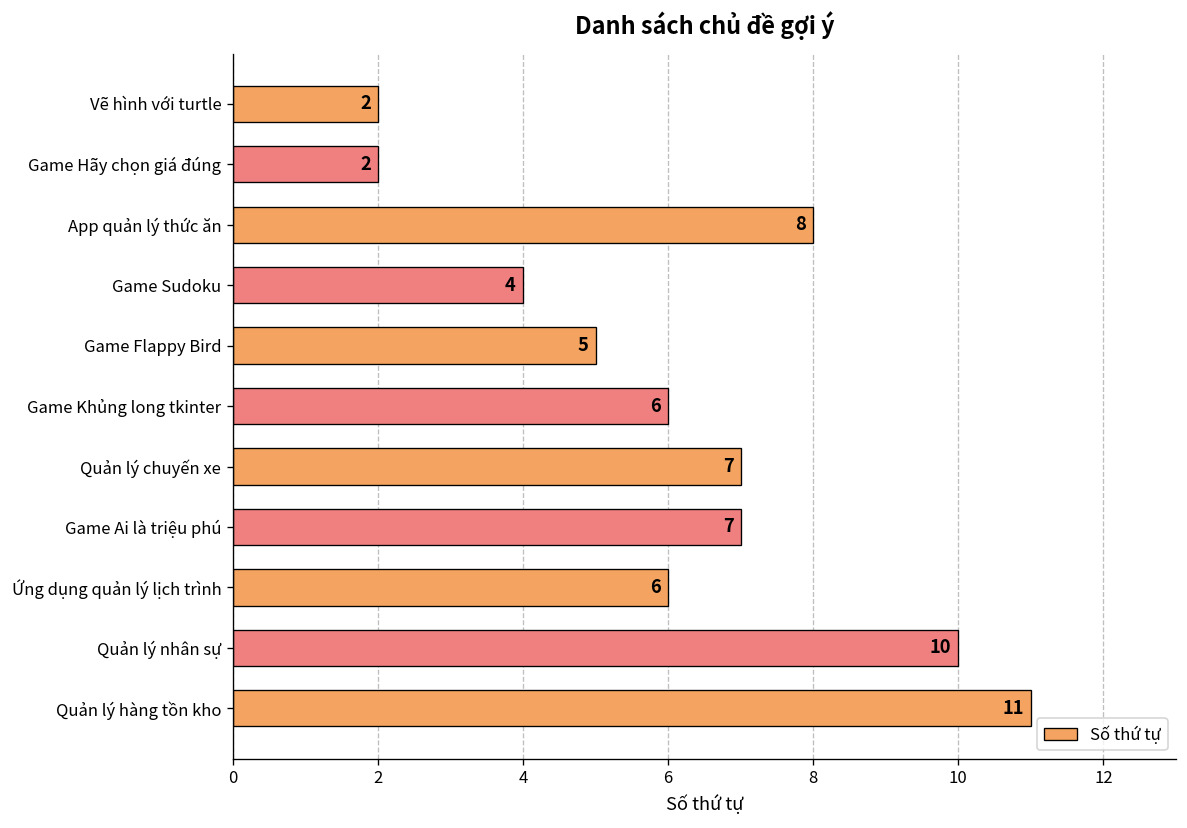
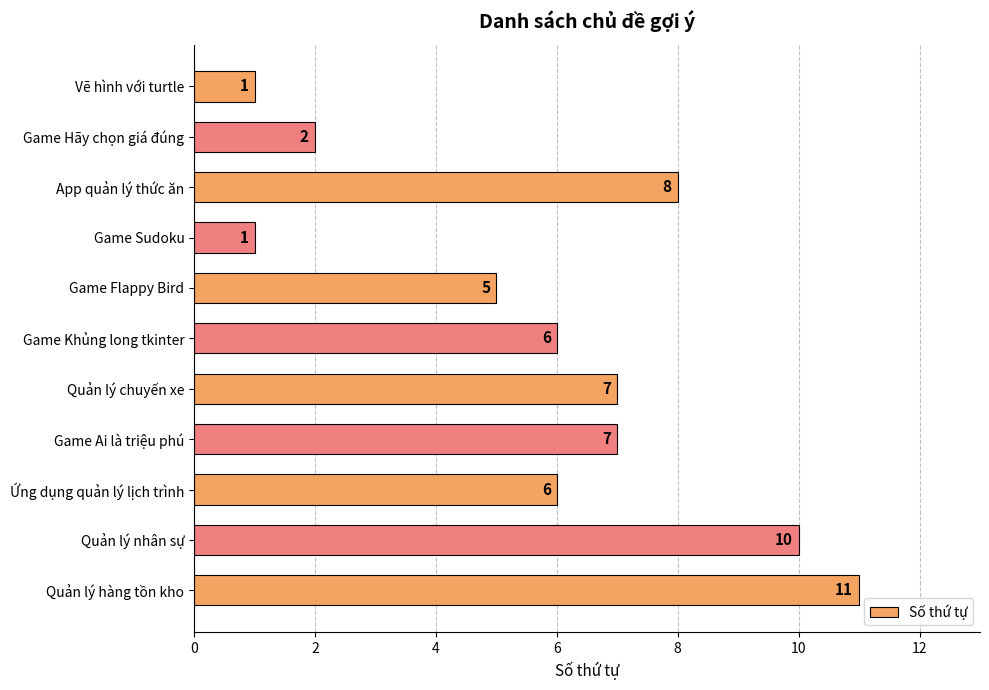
Vẽ hình với turtle: 2 -> 1
Game Sudoku: 4 -> 1
